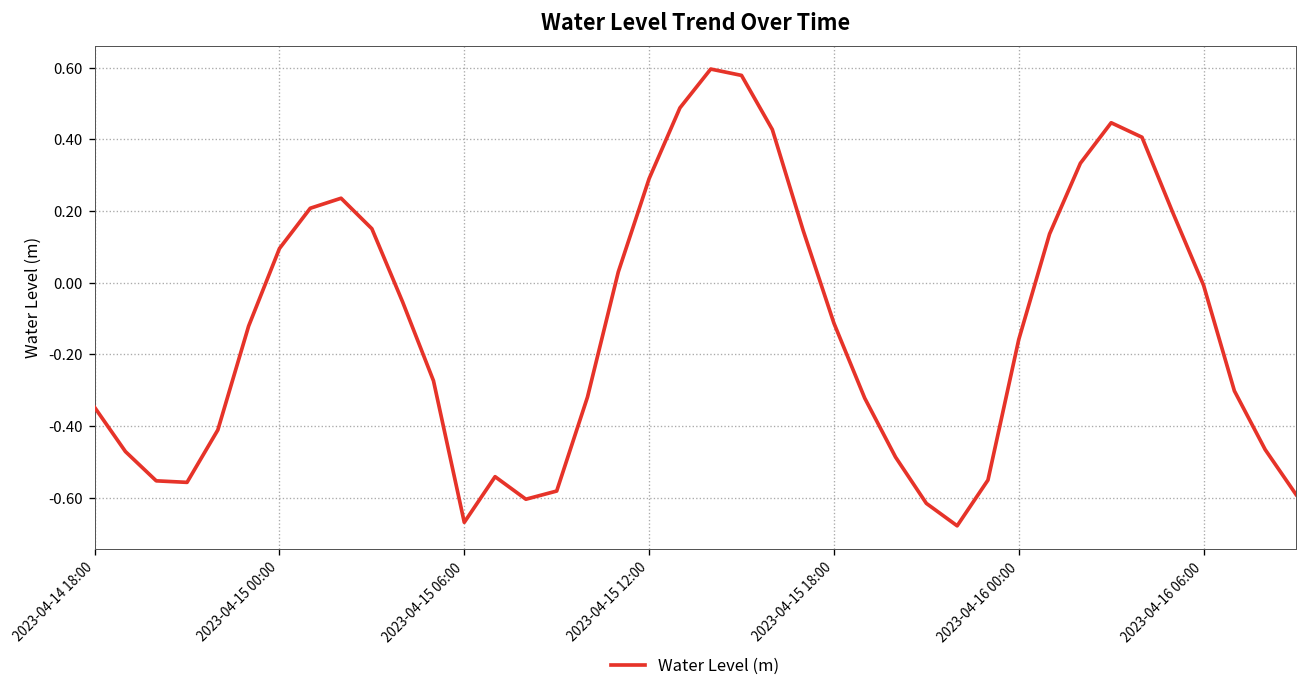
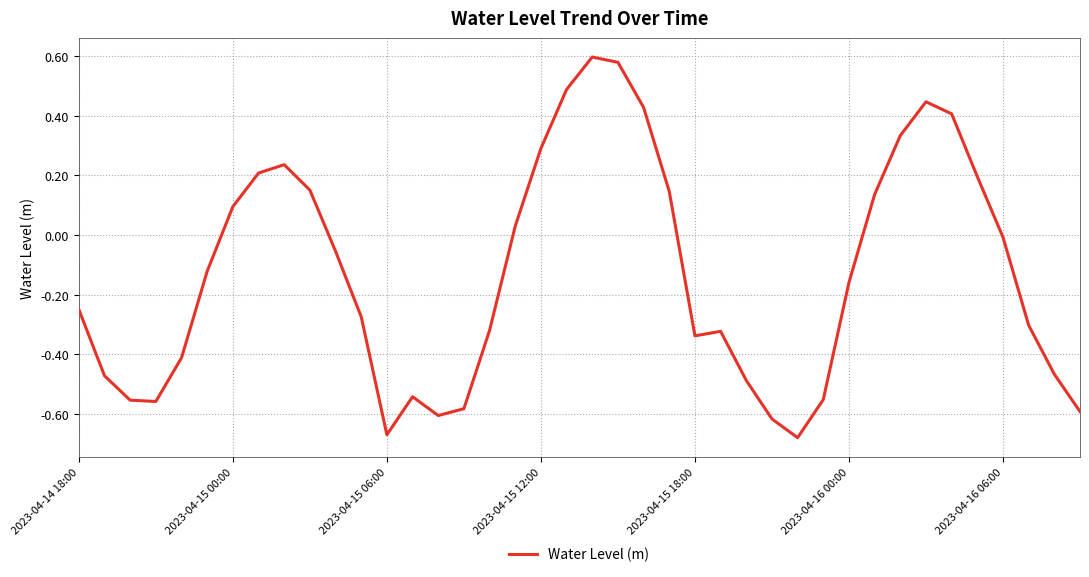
2023-04-14 18:00: -0.35 -> -0.25
2023-04-15 18:00: -0.11 -> -0.34
